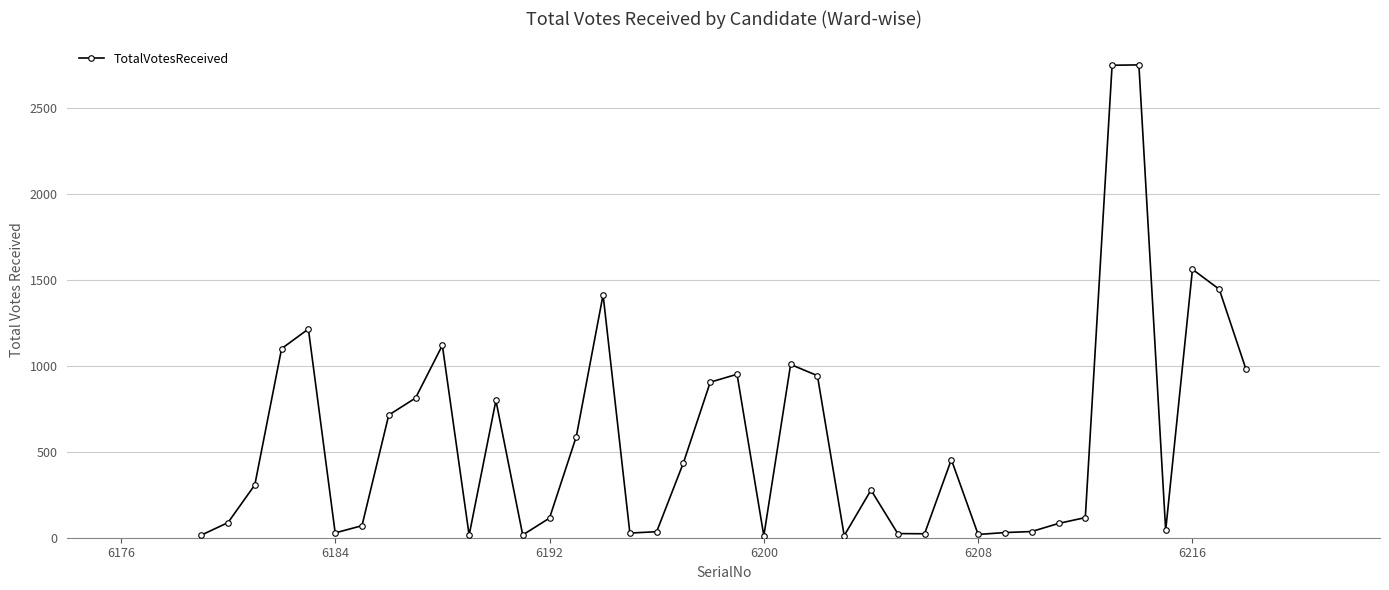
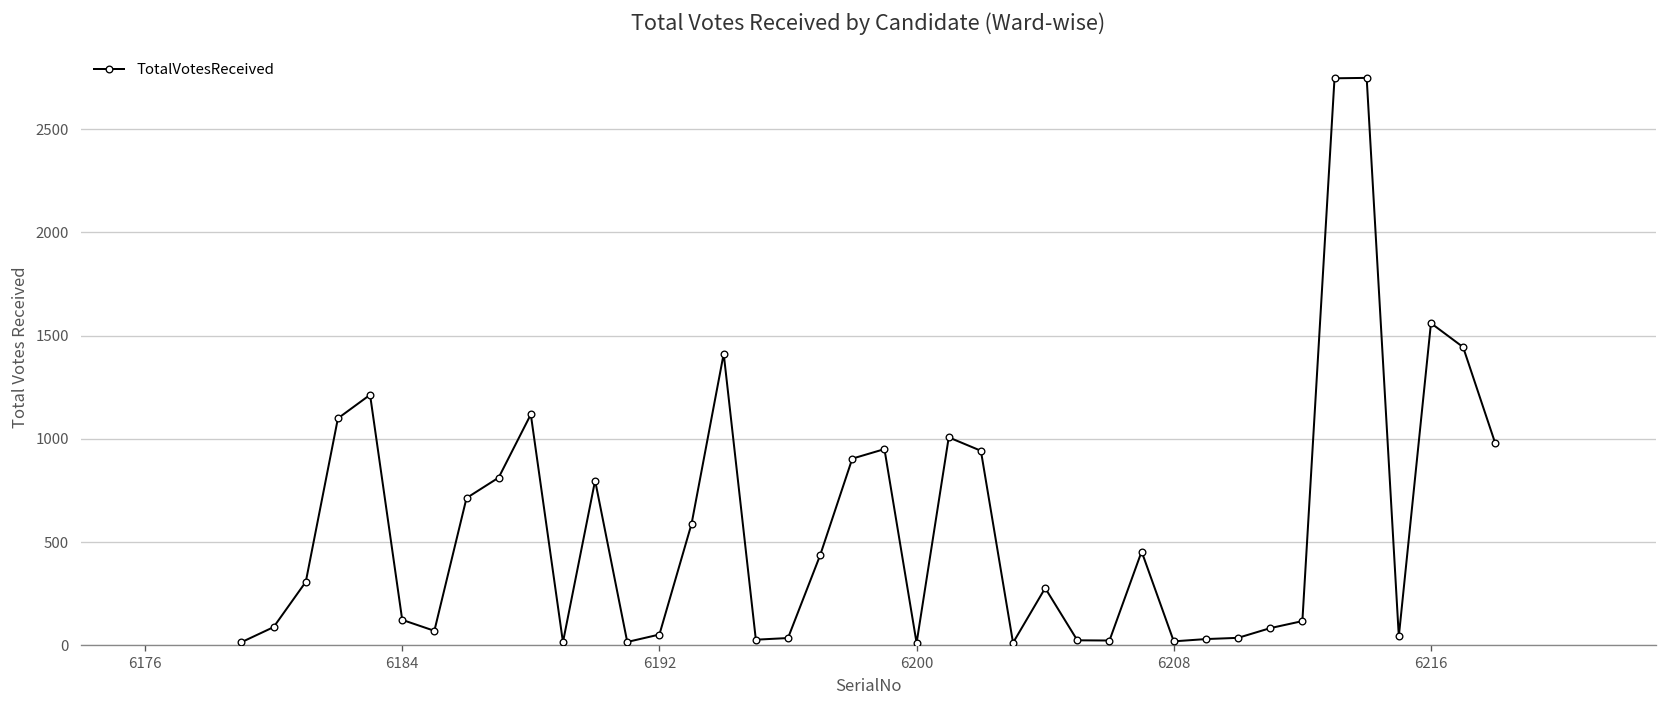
6184: 30 -> 120
6192: 110 -> 50
